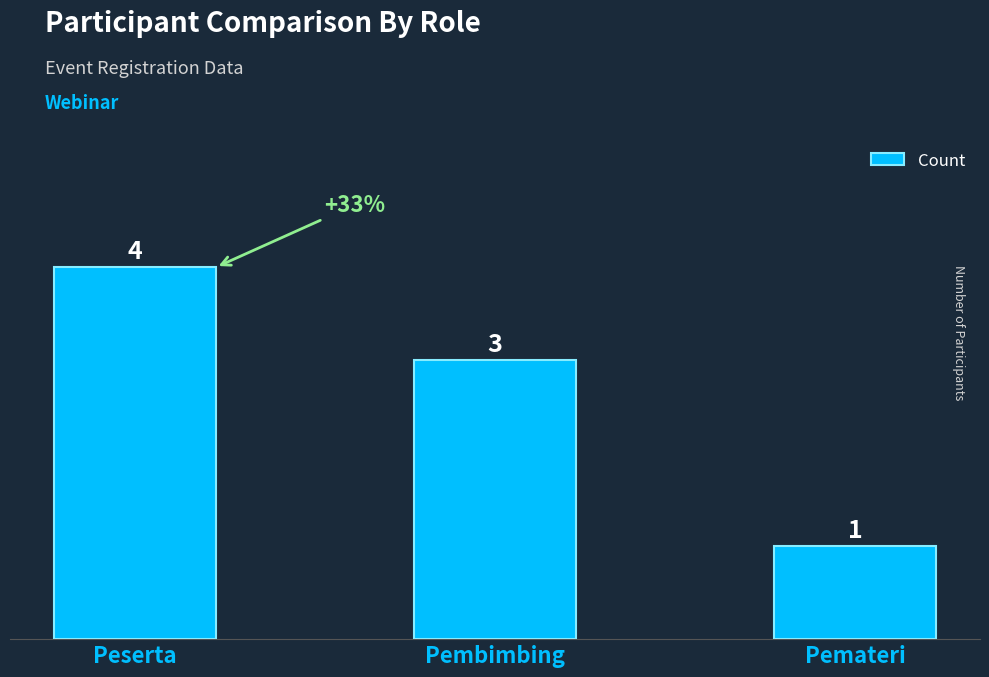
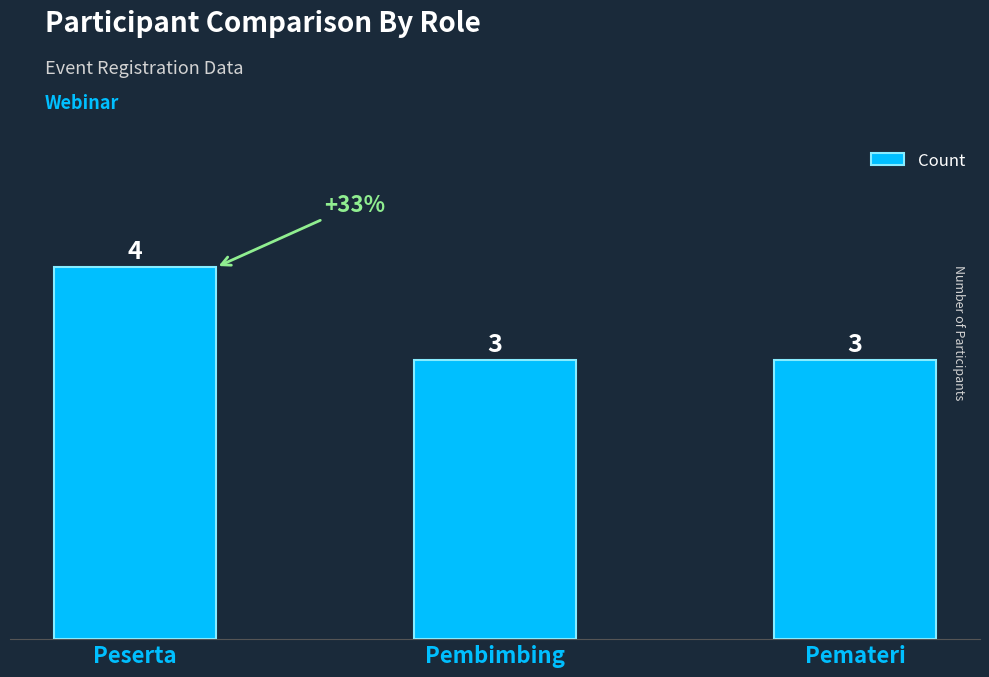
Pemateri: 1 -> 3
